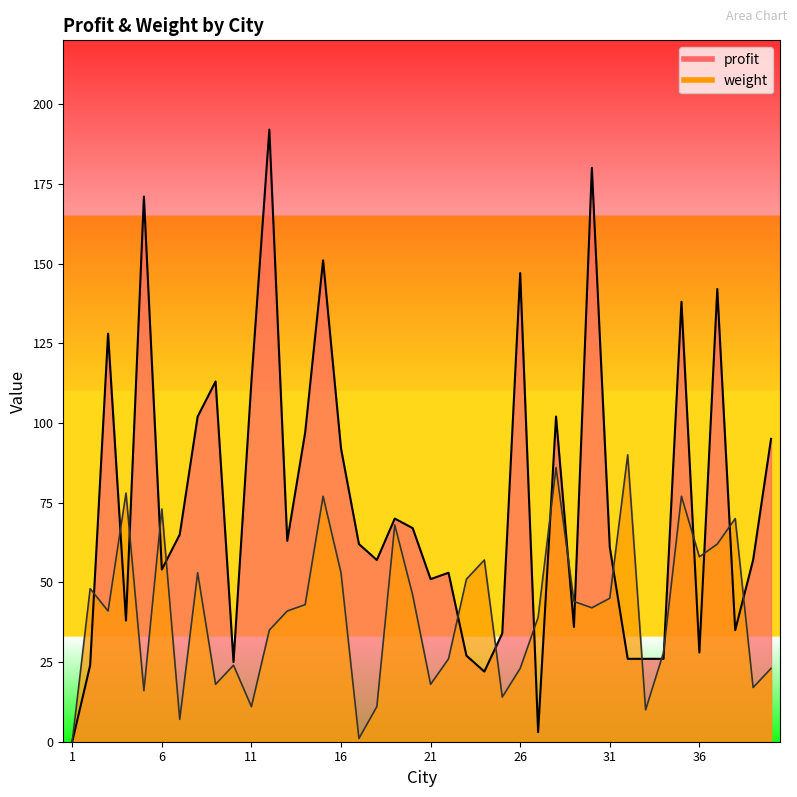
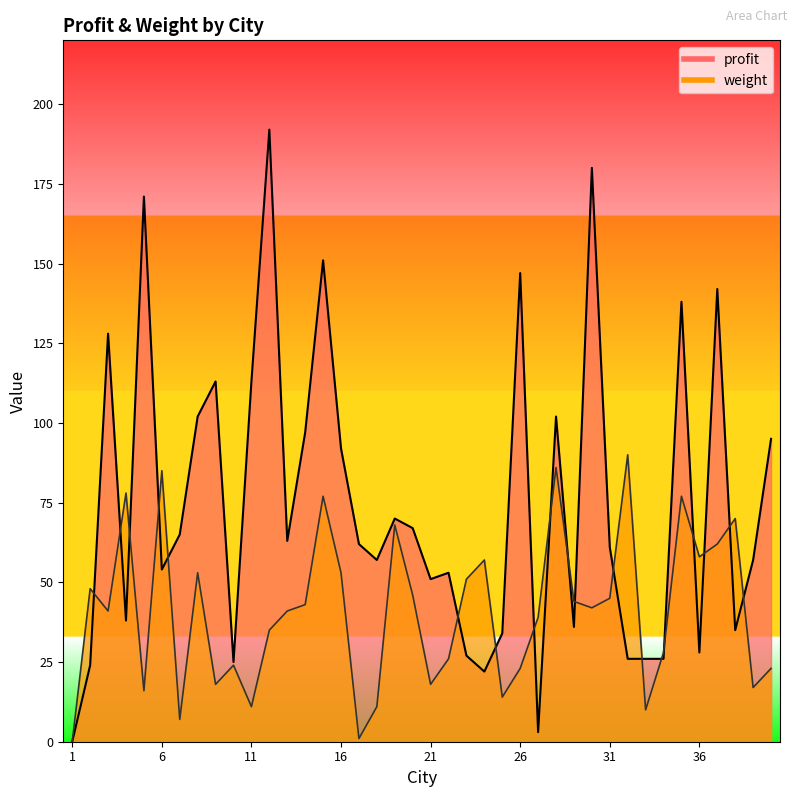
weight, 6: 73 -> 85
